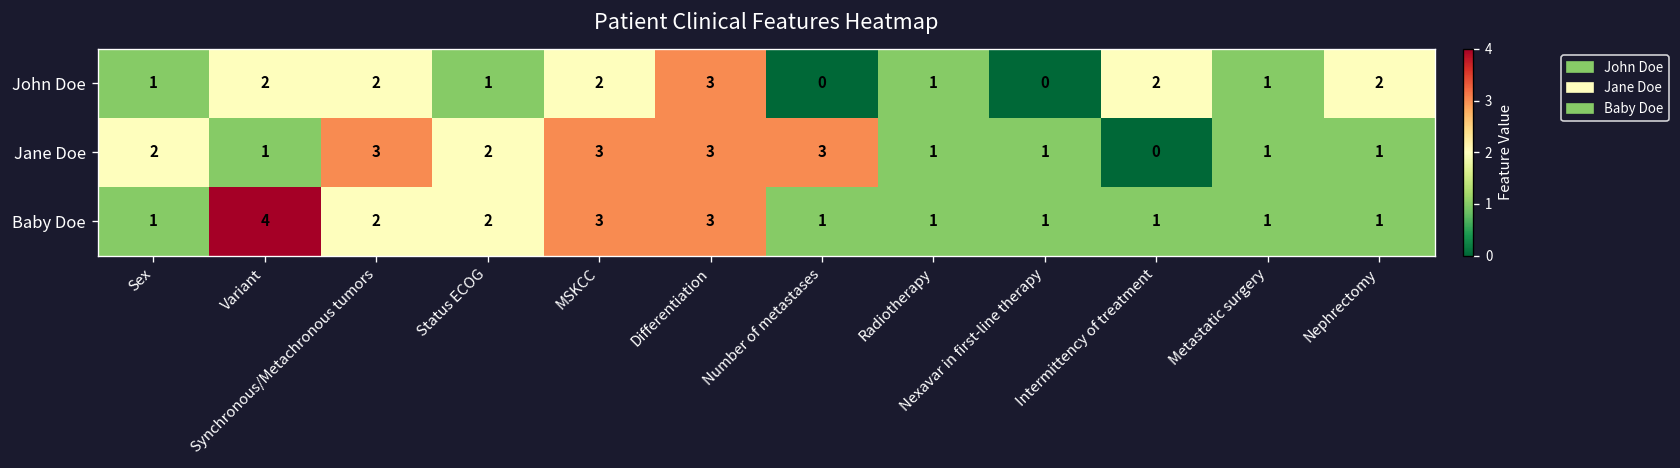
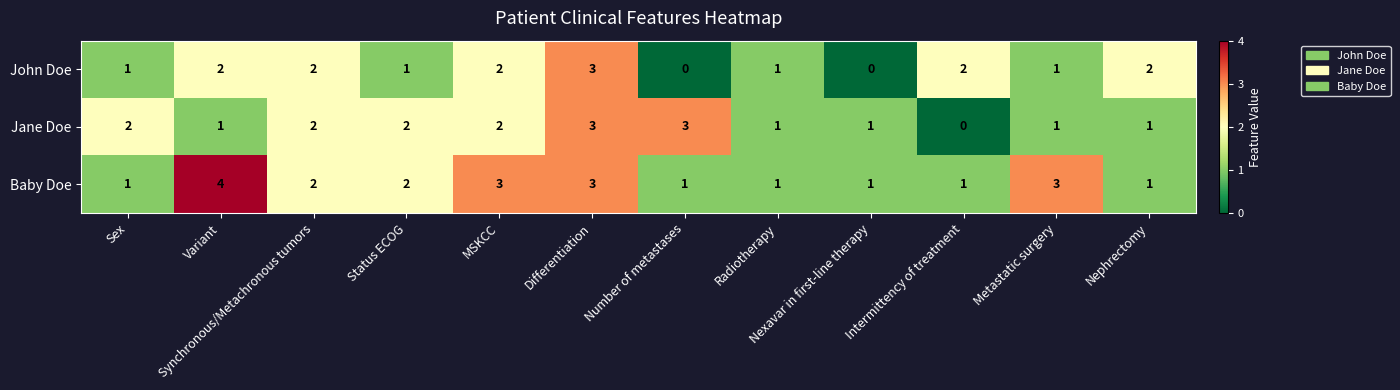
Jane Doe, Synchronous/Metachronous tumors: 3 -> 2
Jane Doe, MSKCC: 3 -> 2
Baby Doe, Metastatic surgery: 1 -> 3
